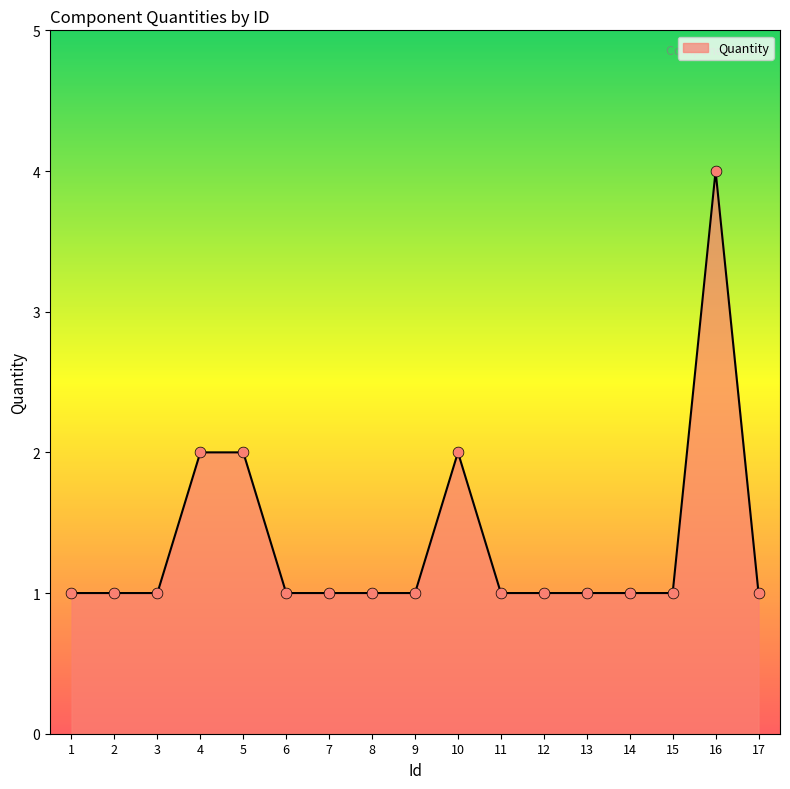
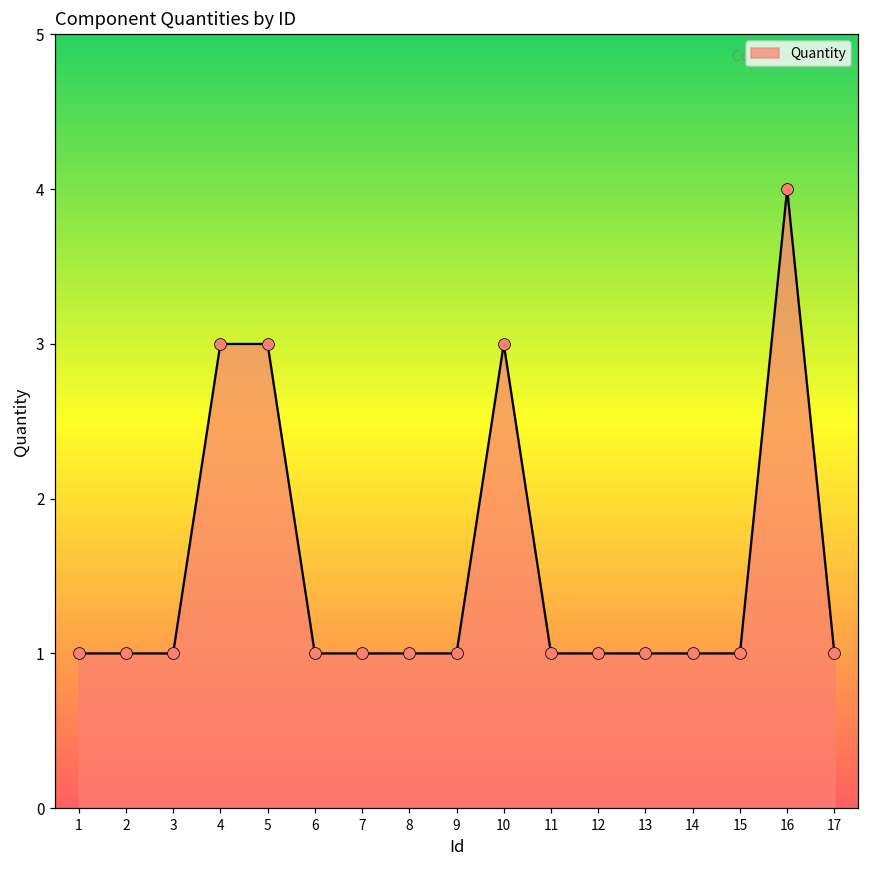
4: 2 -> 3
5: 2 -> 3
10: 2 -> 3
